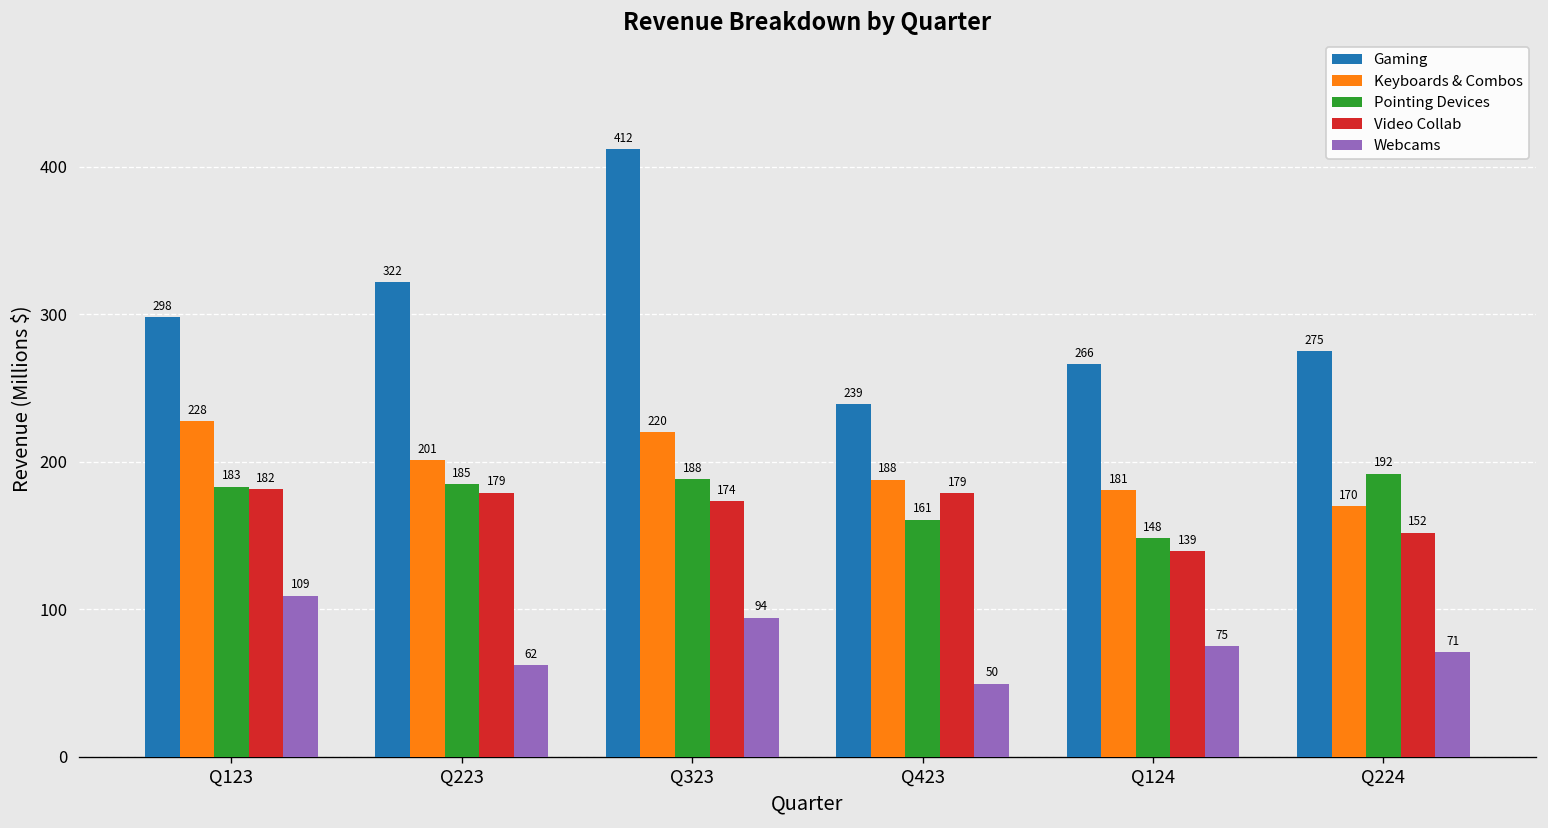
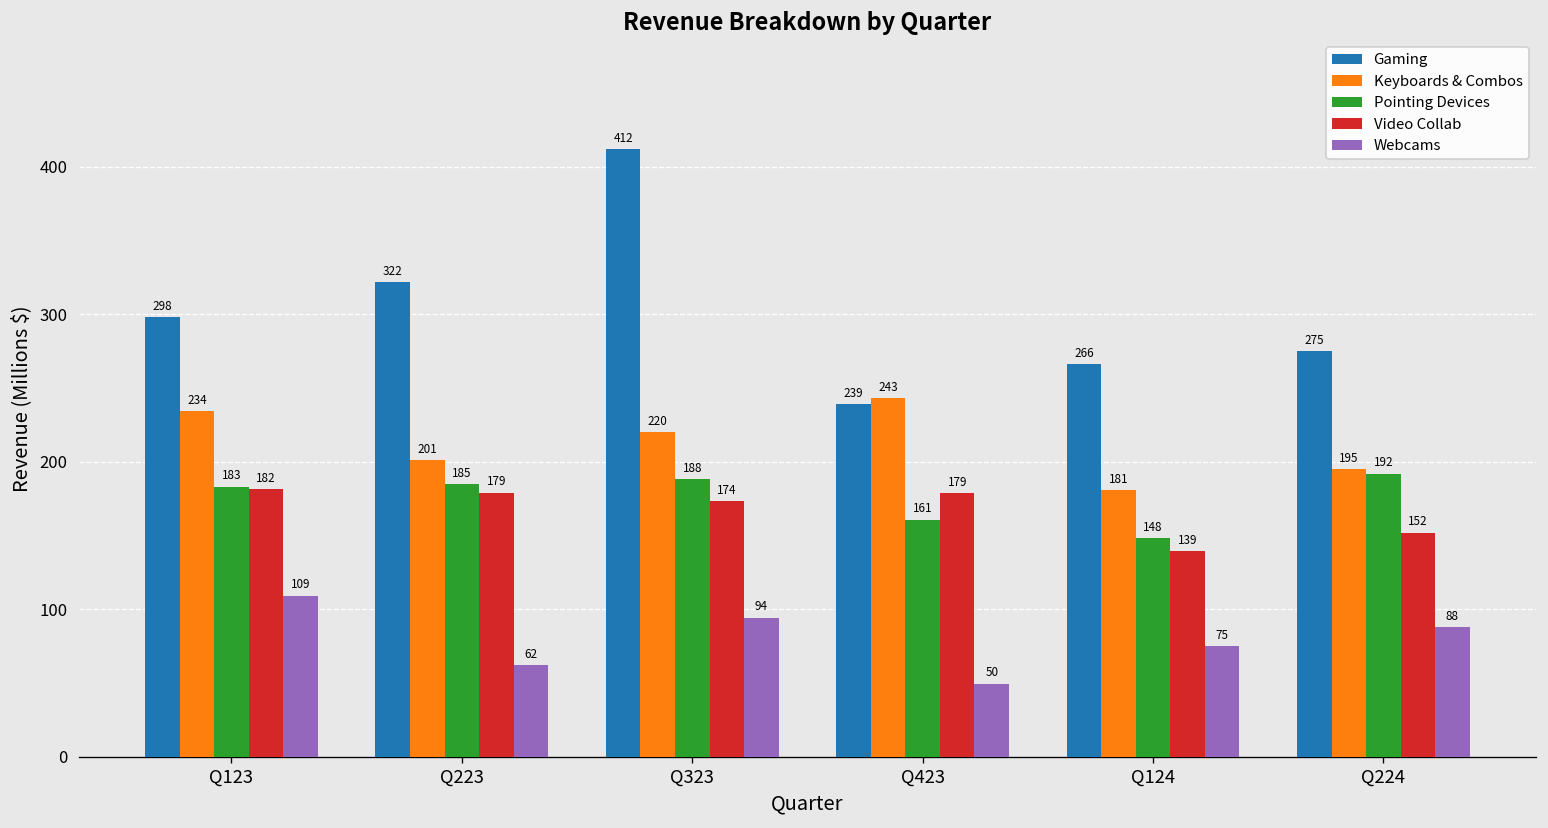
Keyboards & Combos, Q123: 228 -> 234
Keyboards & Combos, Q423: 188 -> 243
Keyboards & Combos, Q224: 170 -> 195
Webcams, Q224: 71 -> 88
